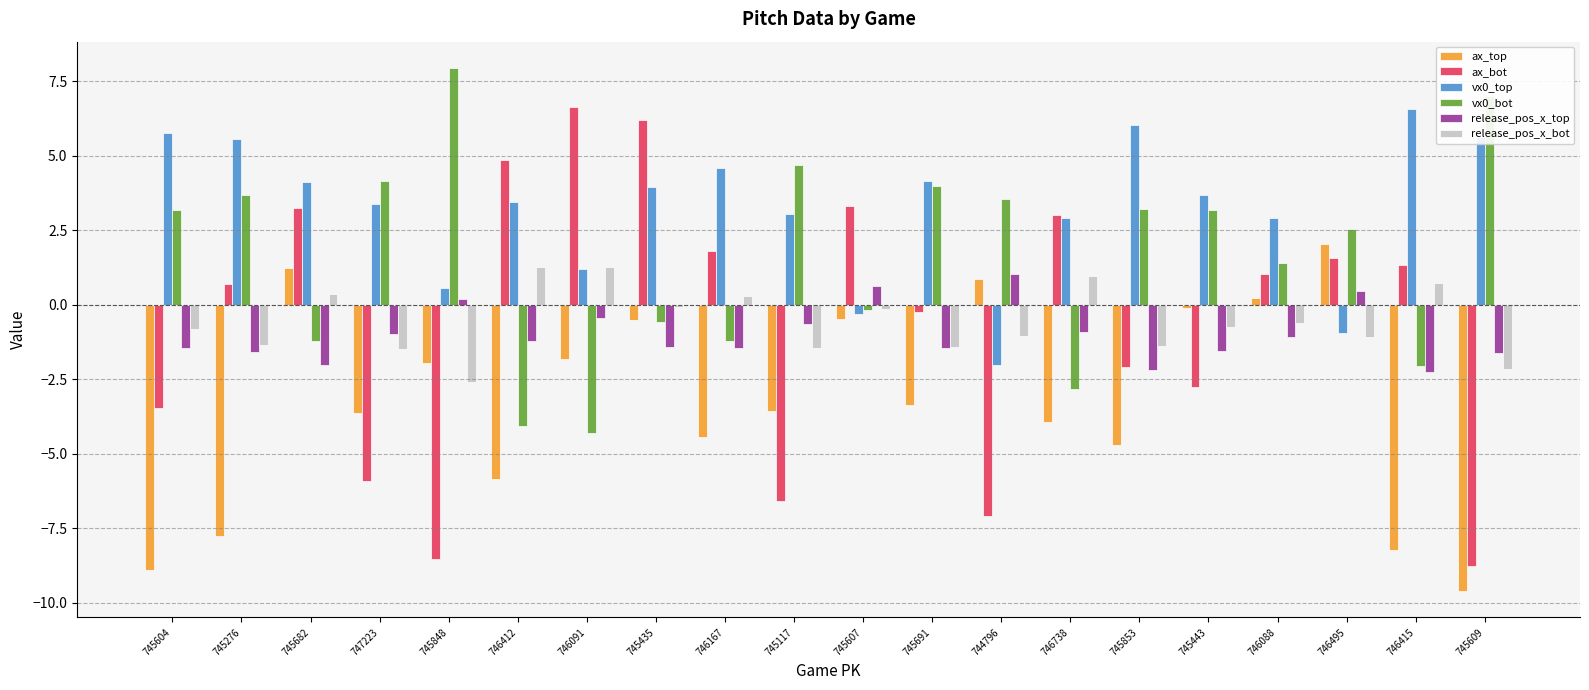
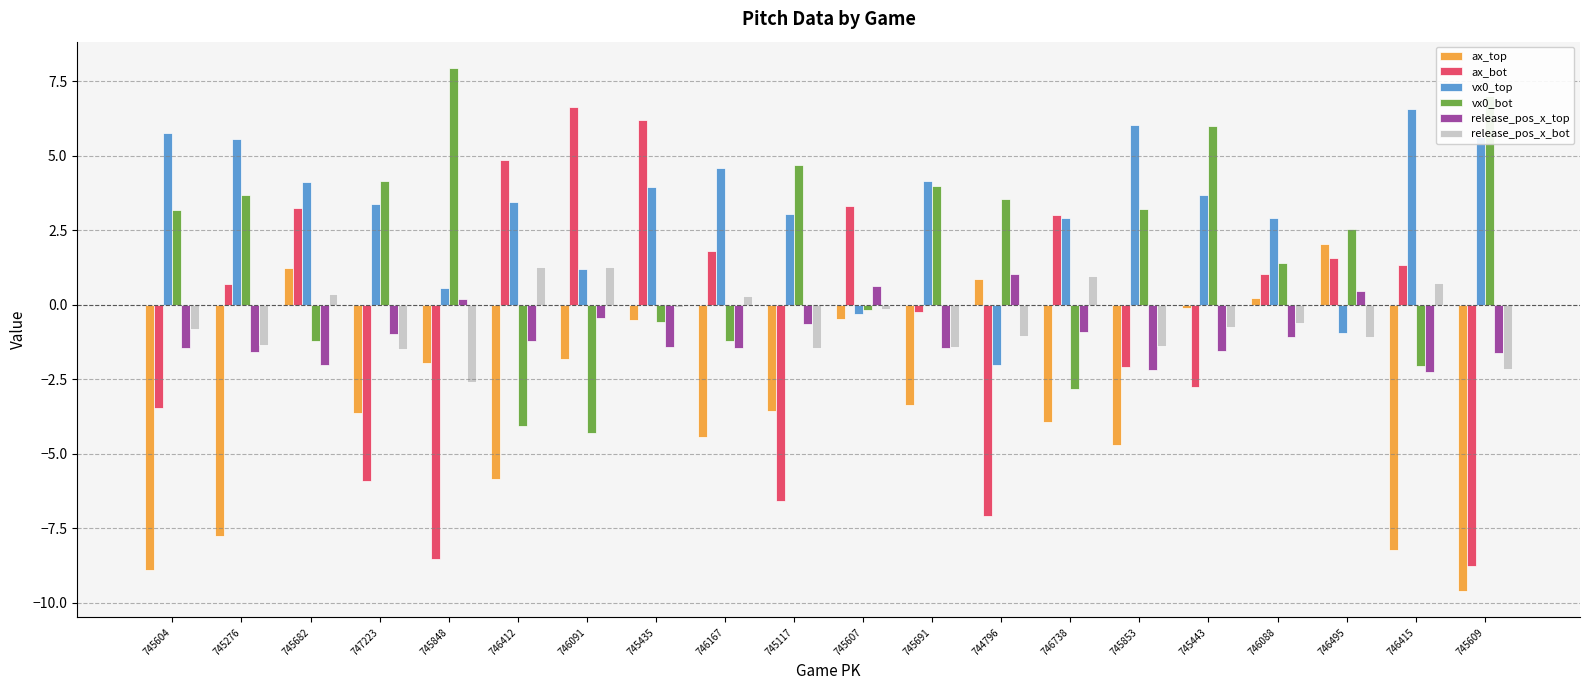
vx0_bot, 745443: 3.2 -> 6.0
